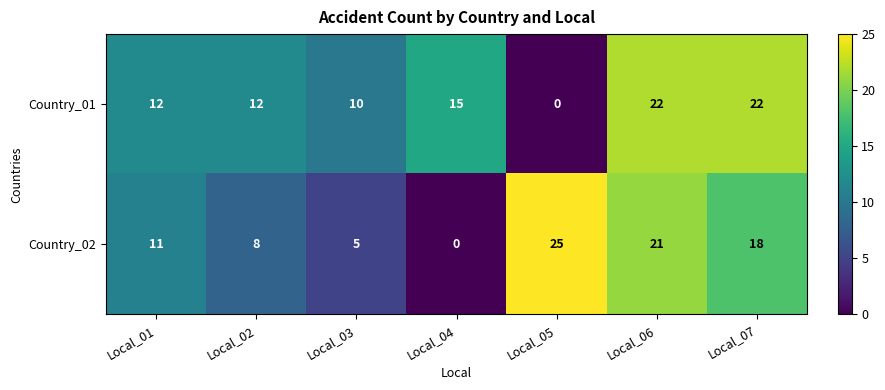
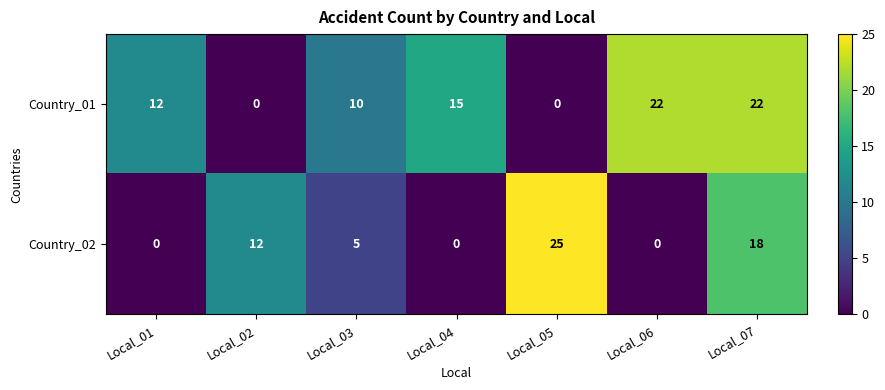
Country_01, Local_02: 12 -> 0
Country_02, Local_01: 11 -> 0
Country_02, Local_02: 8 -> 12
Country_02, Local_06: 21 -> 0
